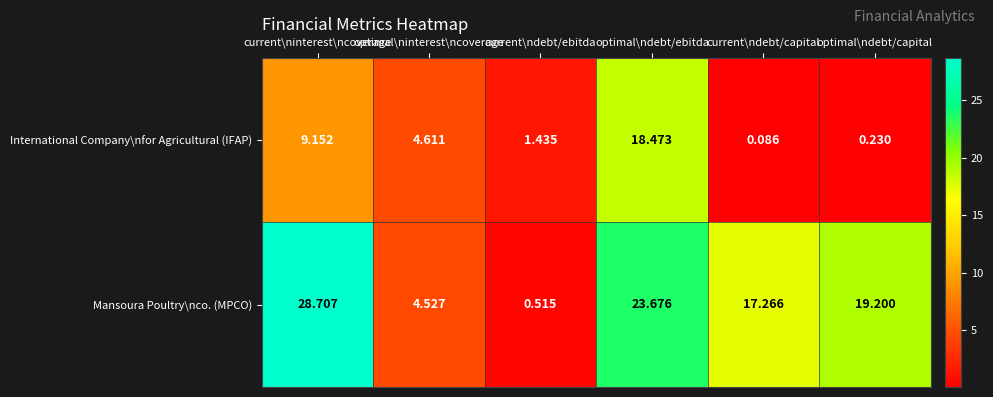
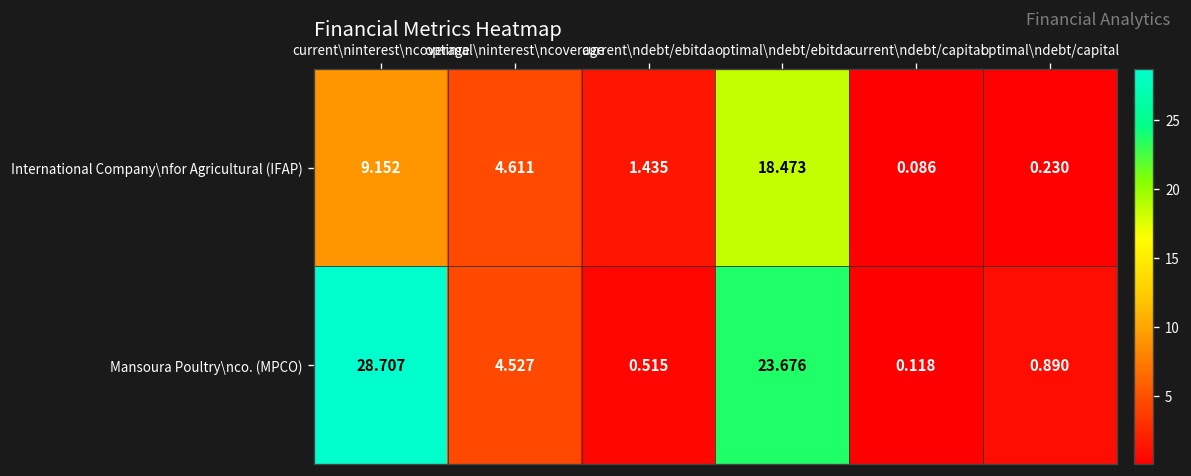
Mansoura Poultry\nco. (MPCO), current\ndebt/capital: 17.266 -> 0.118
Mansoura Poultry\nco. (MPCO), optimal\ndebt/capital: 19.200 -> 0.890
